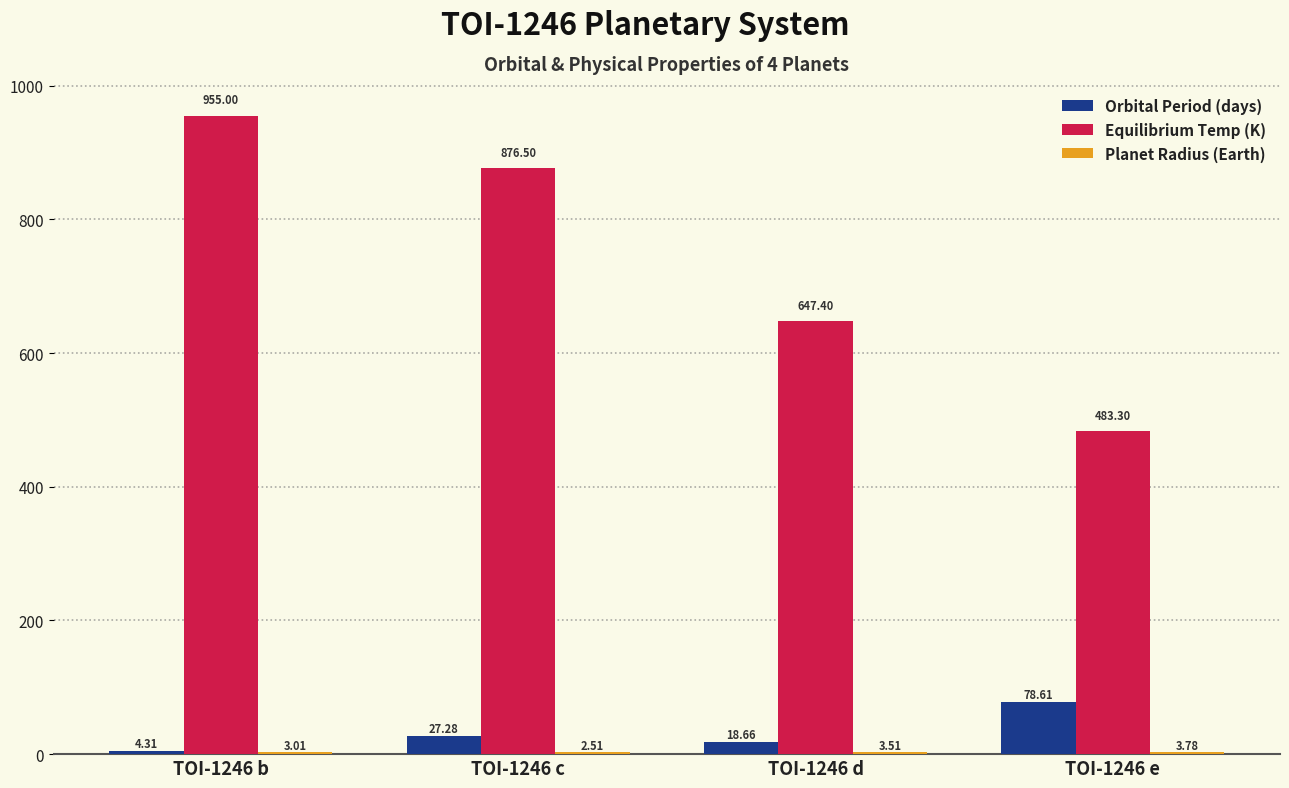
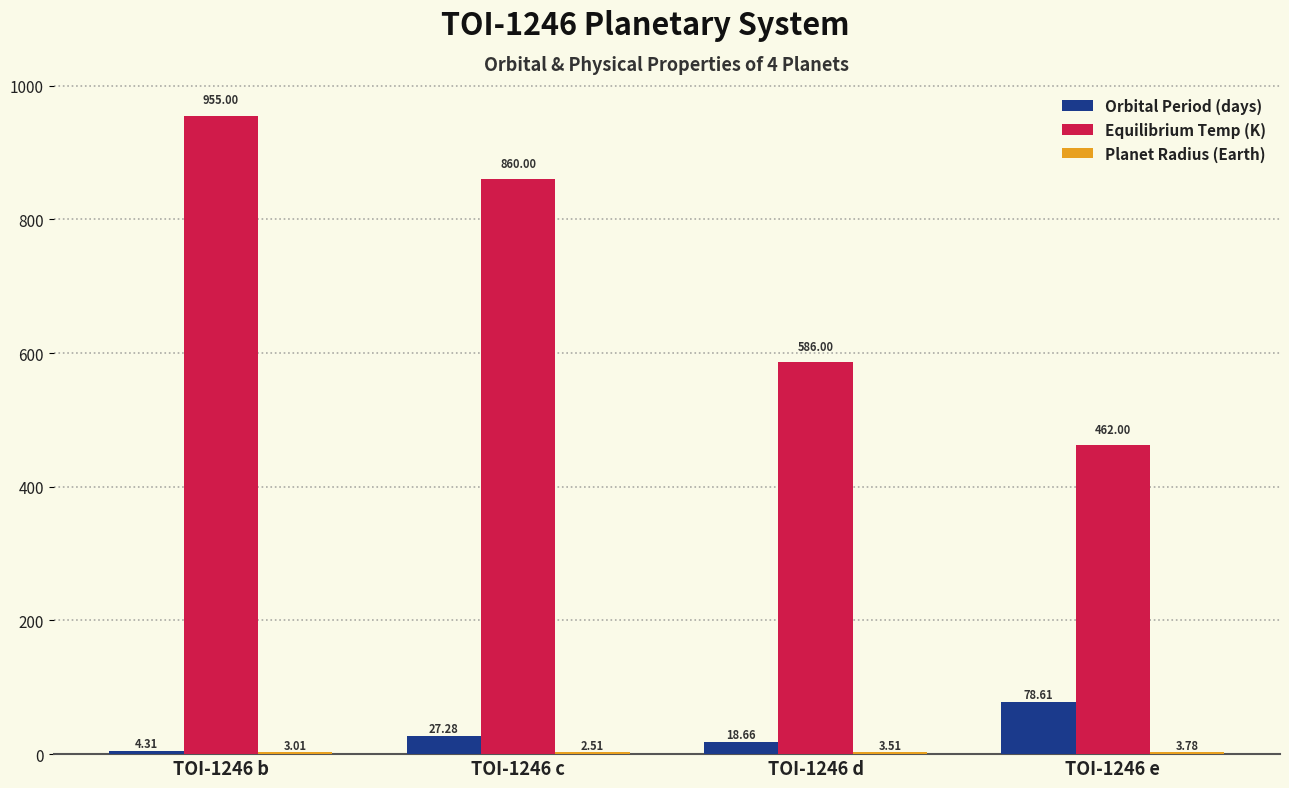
Equilibrium Temp (K), TOI-1246 c: 876.50 -> 860.00
Equilibrium Temp (K), TOI-1246 d: 647.40 -> 586.00
Equilibrium Temp (K), TOI-1246 e: 483.30 -> 462.00
